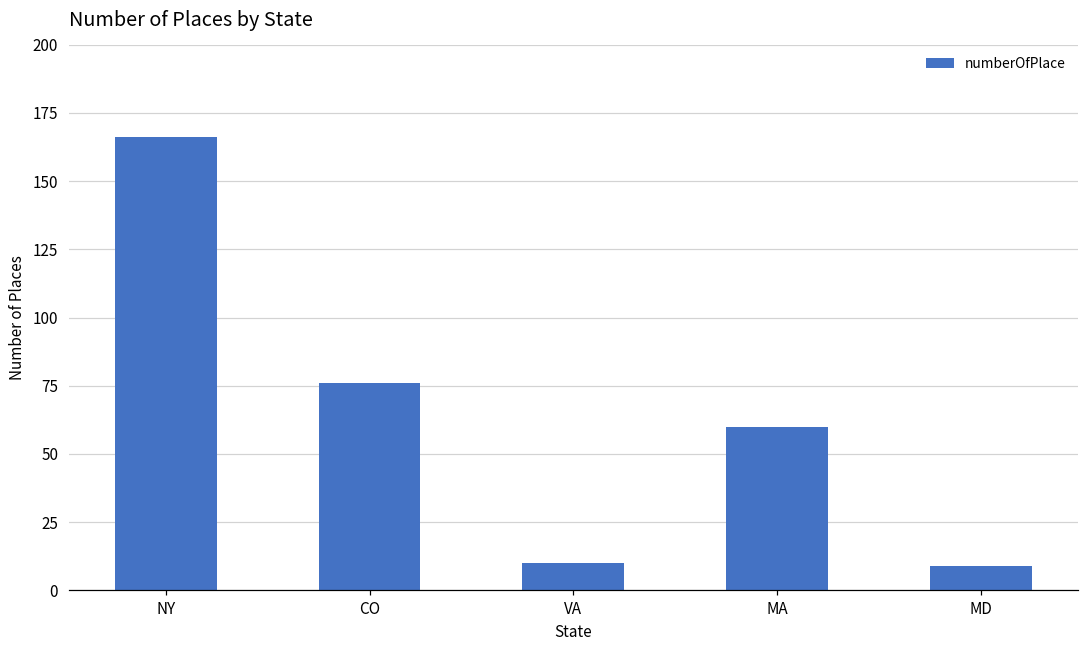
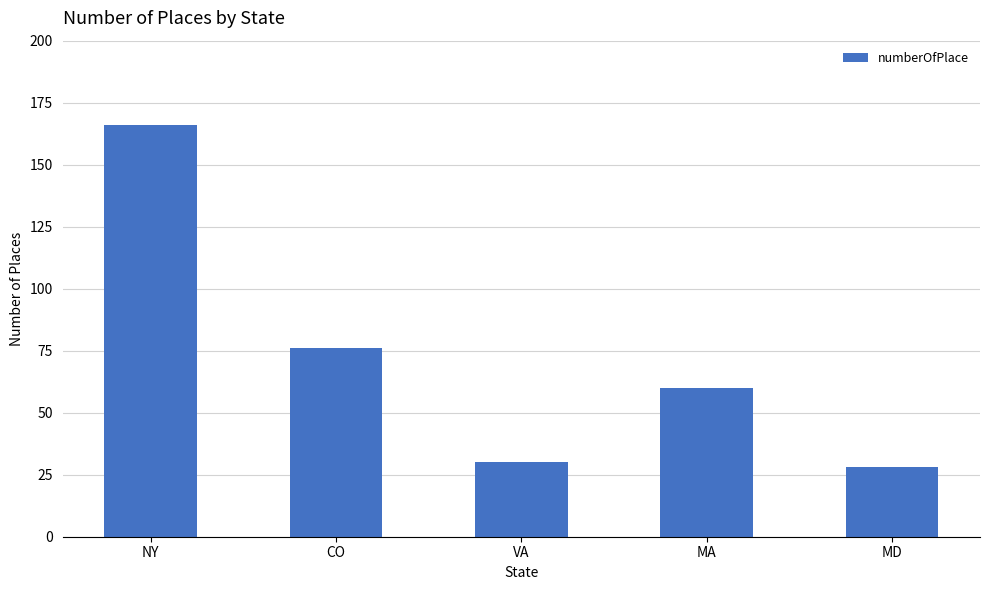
VA: 10 -> 30
MD: 9 -> 28
